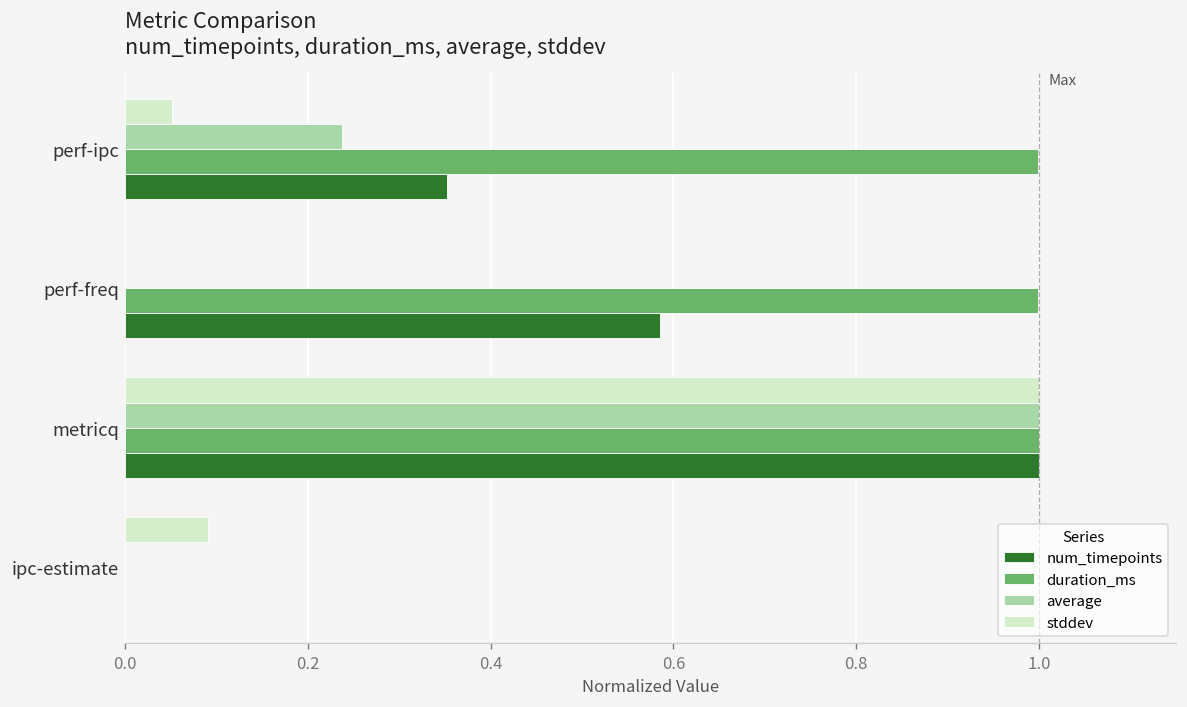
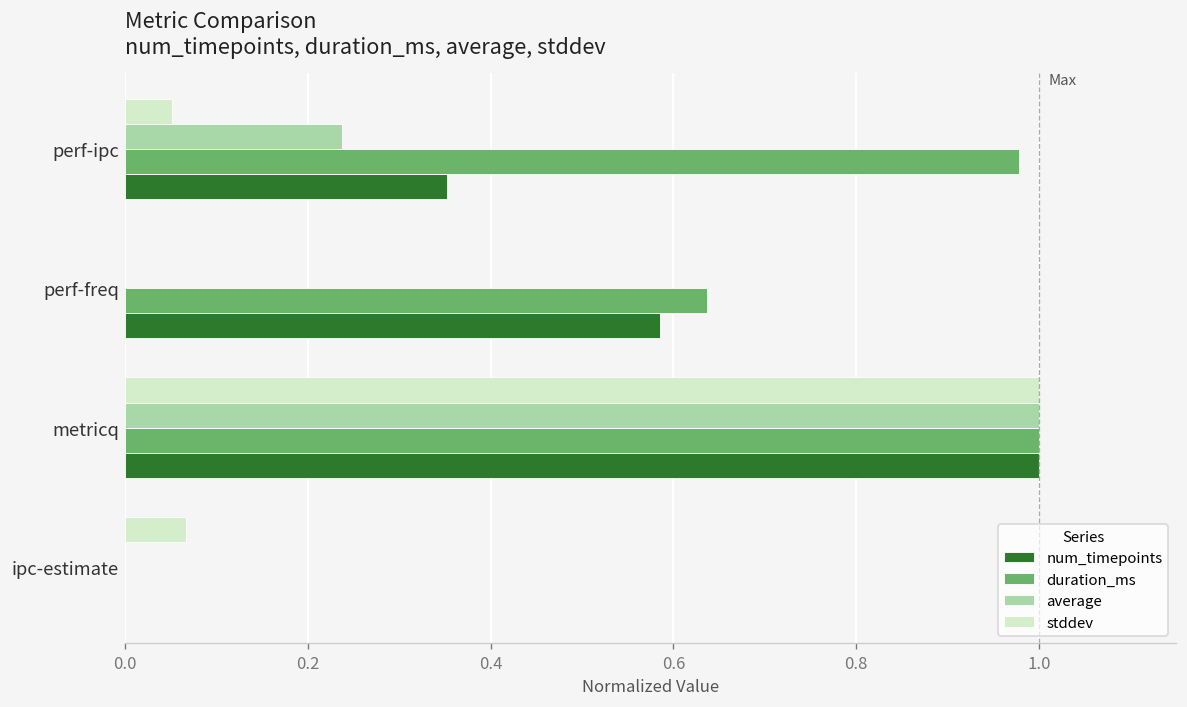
duration_ms, perf-ipc: 1.00 -> 0.98
duration_ms, perf-freq: 1.00 -> 0.64
stddev, ipc-estimate: 0.09 -> 0.07
